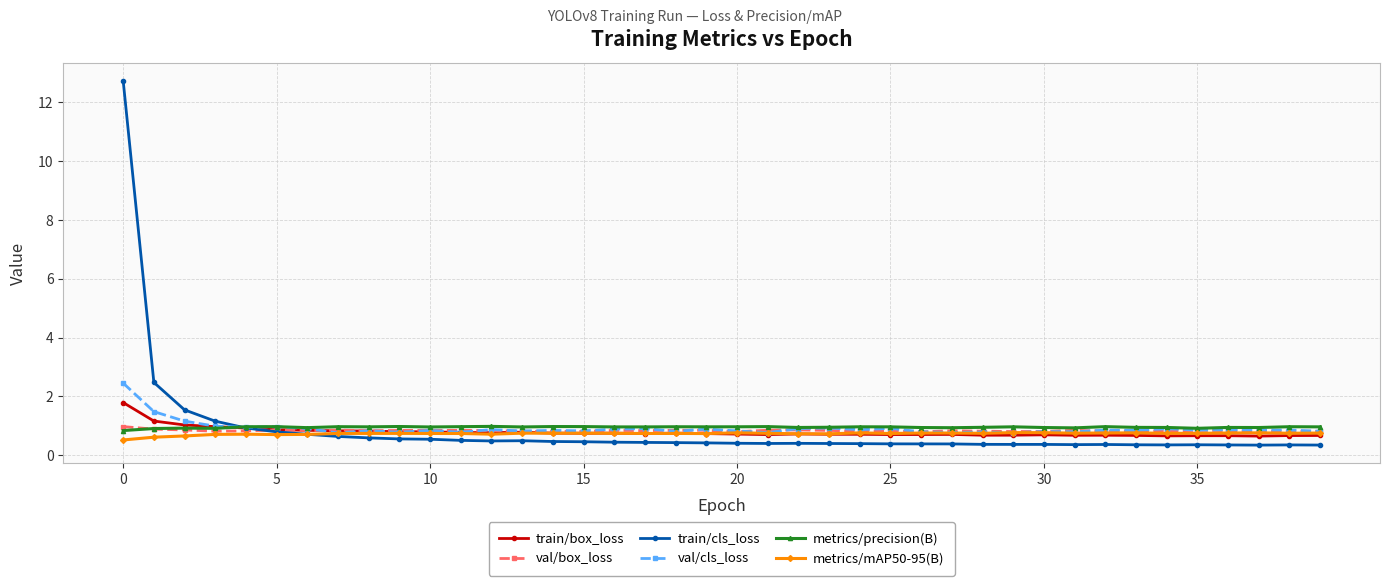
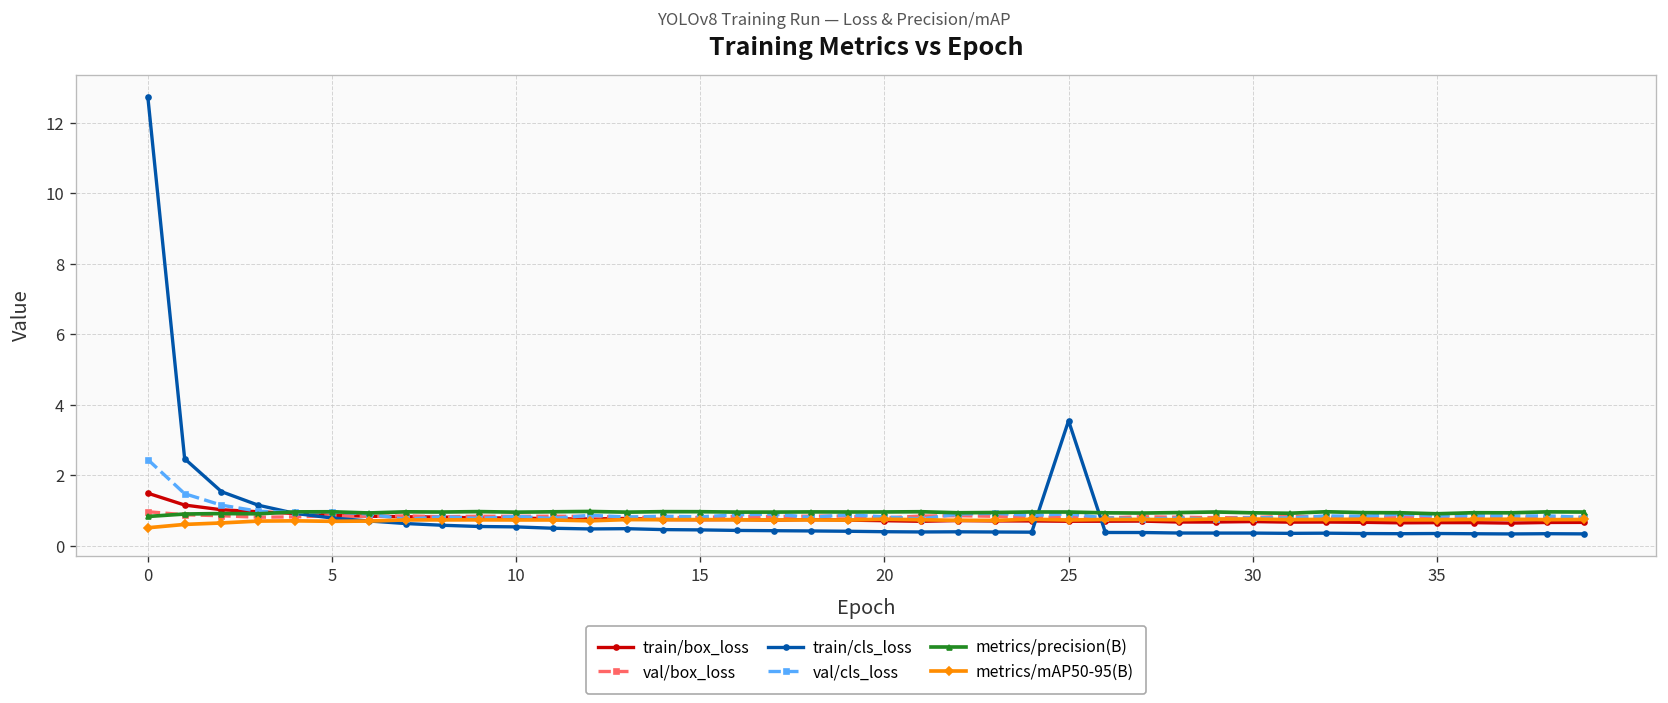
train/box_loss, 0: 1.8 -> 1.5
train/cls_loss, 25: 0.4 -> 3.6
